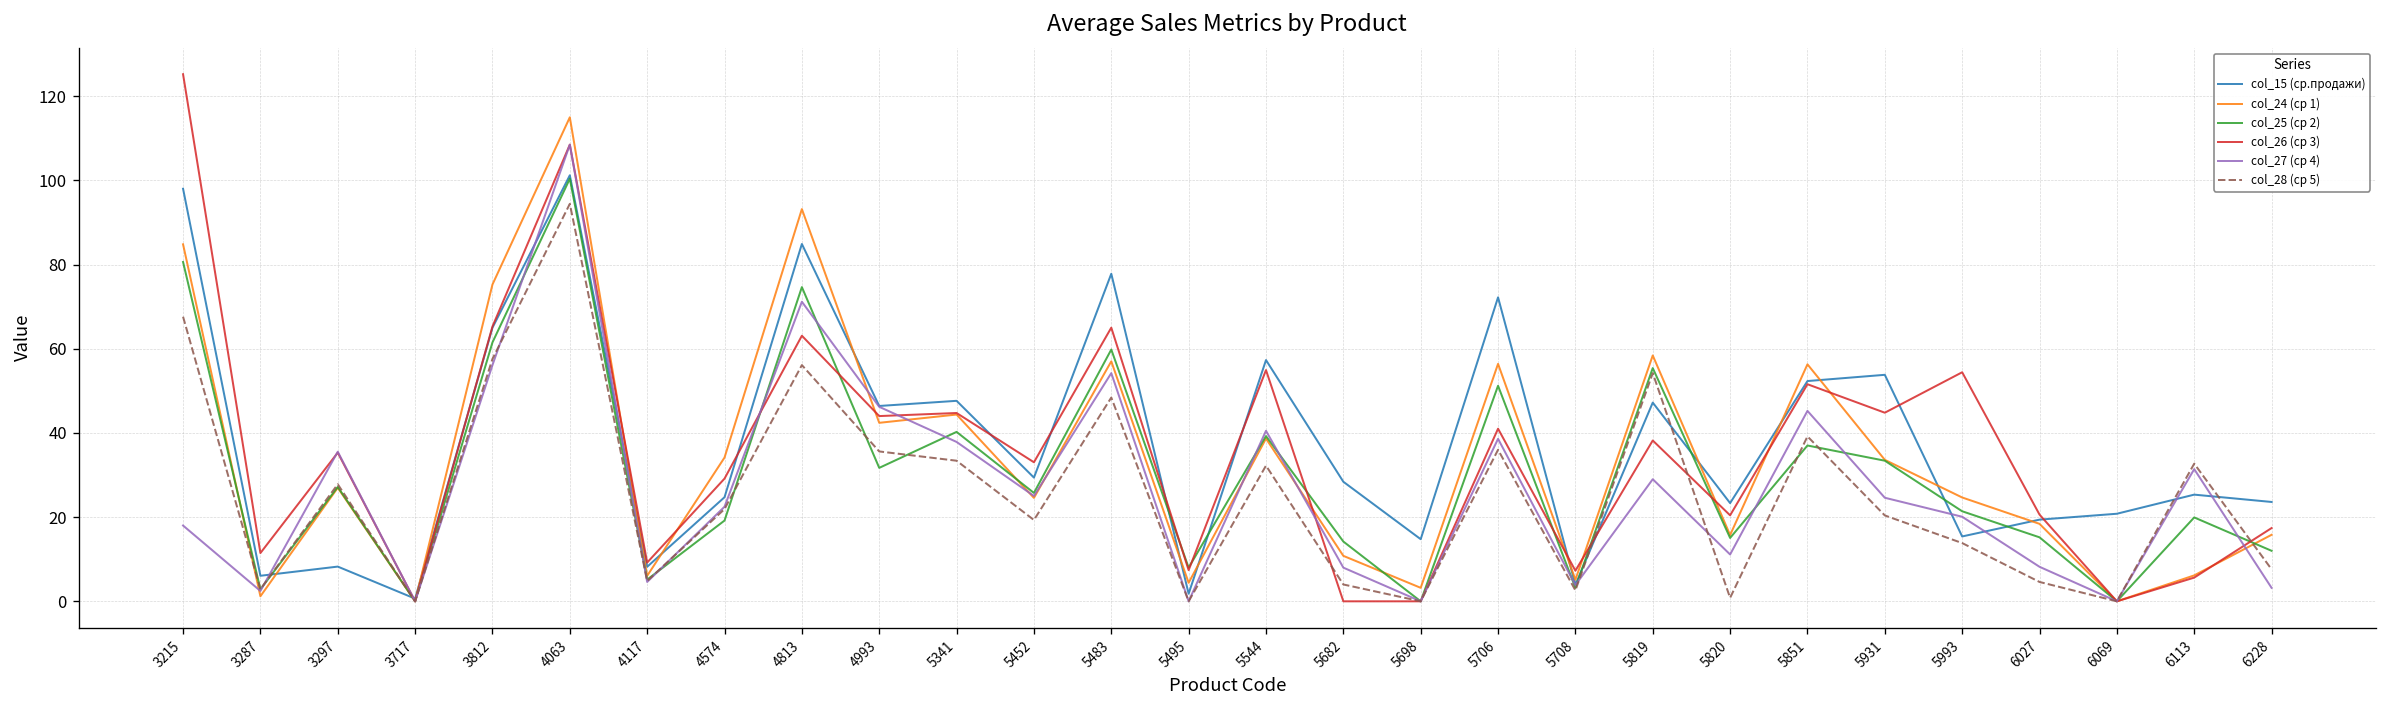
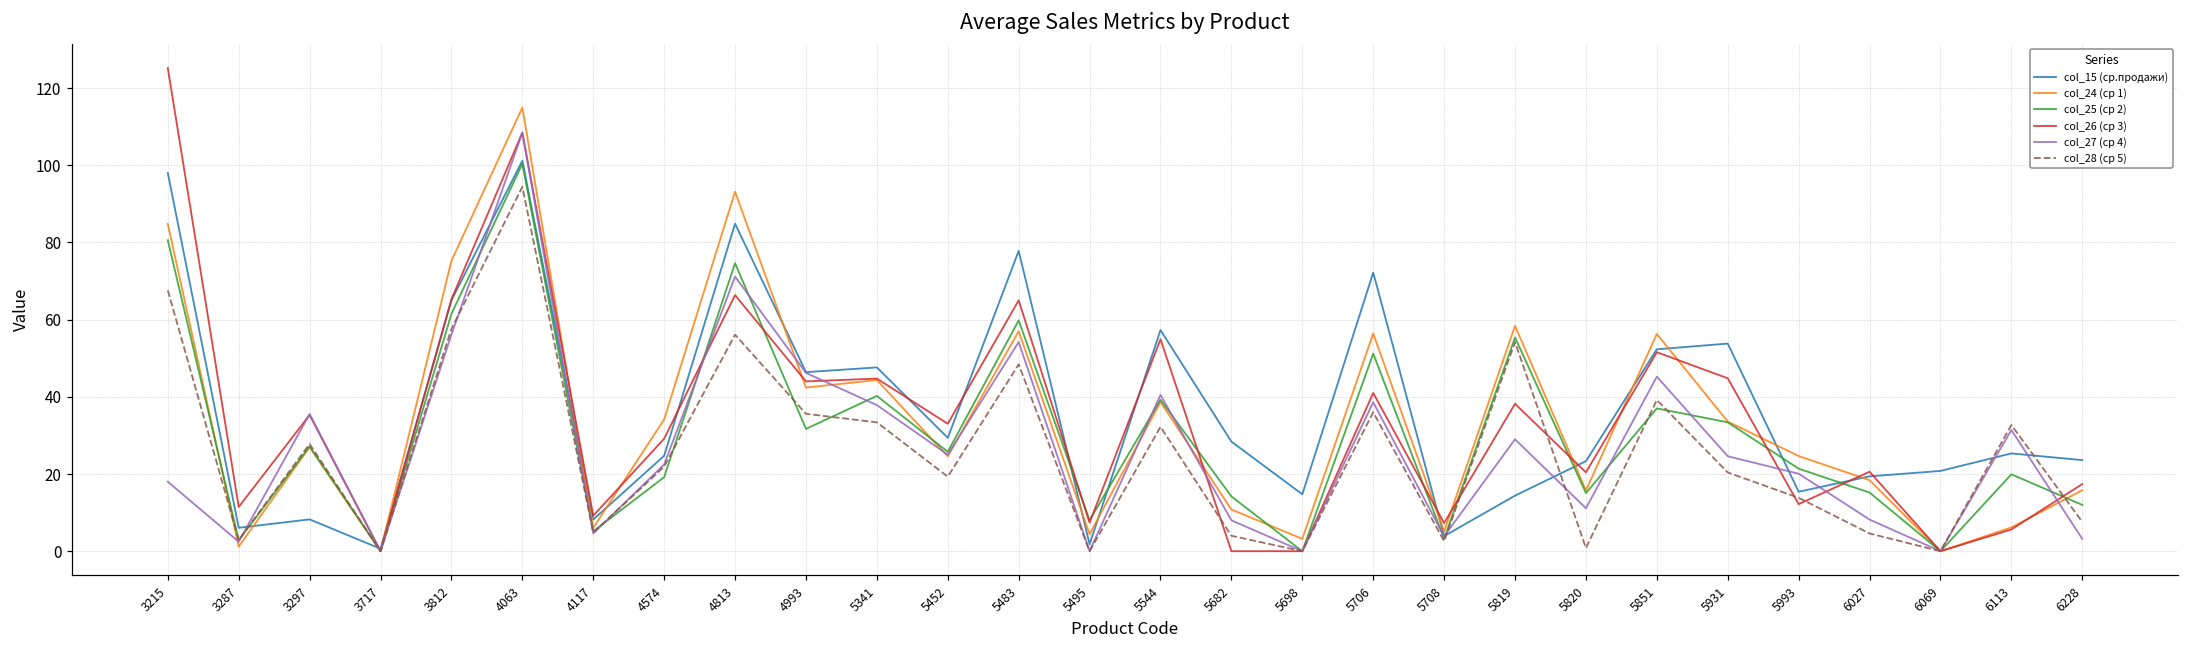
col_26 (ср 3), 4813: 63 -> 66
col_15 (ср.продажи), 5819: 47 -> 14
col_26 (ср 3), 5993: 54 -> 12
